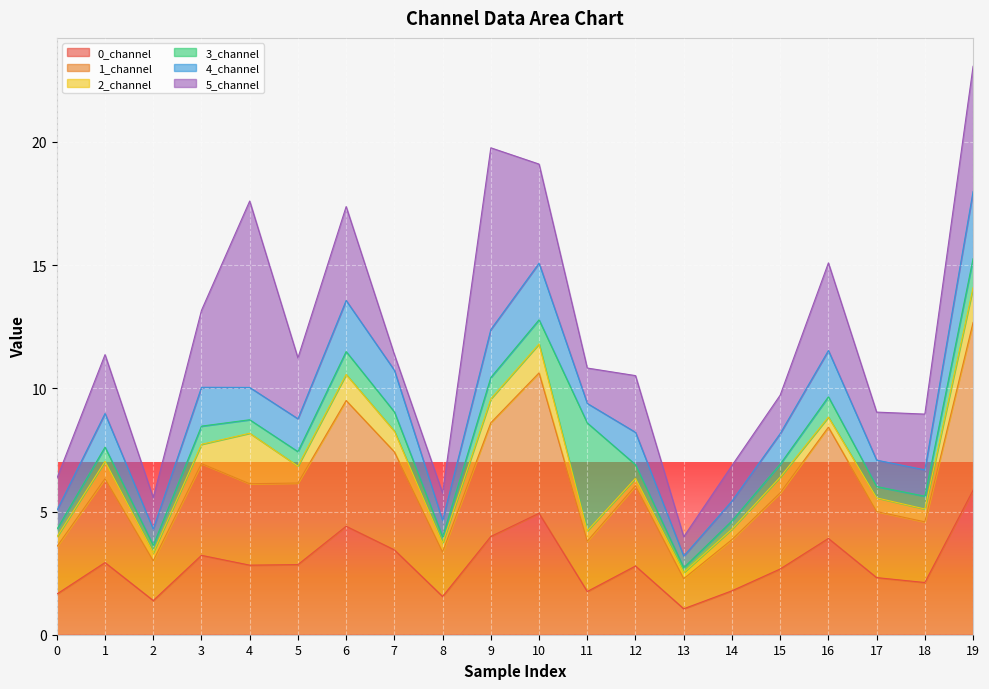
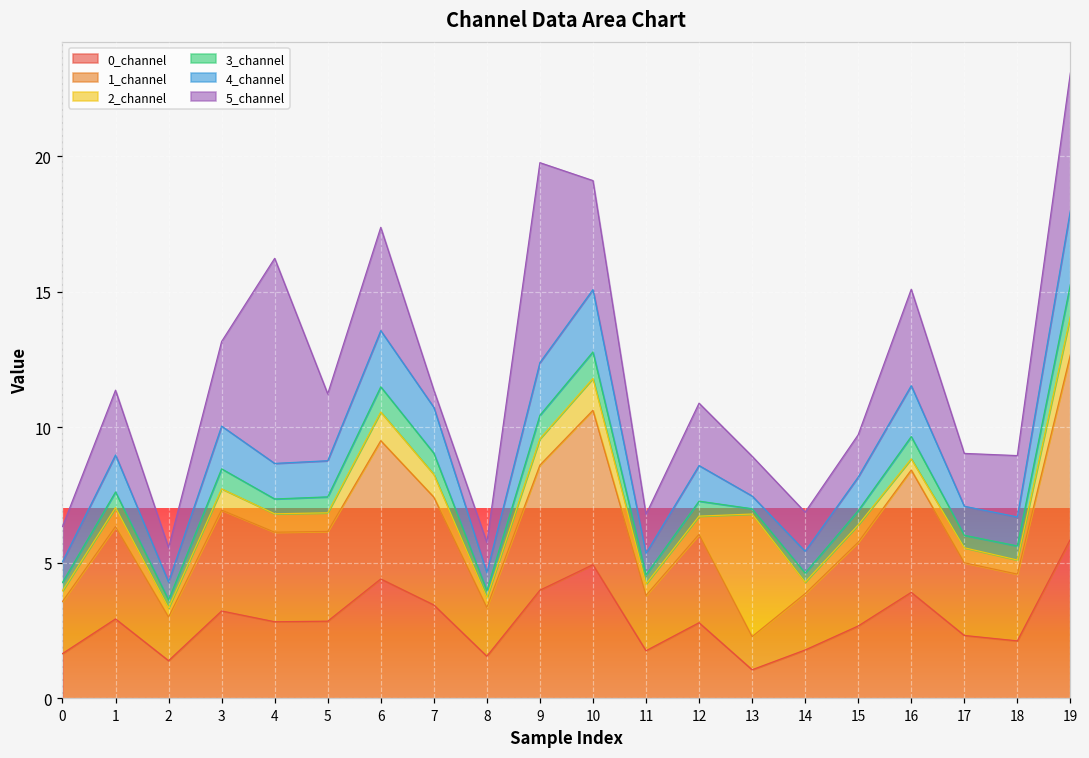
2_channel, 4: 2.0 -> 0.7
3_channel, 11: 4.4 -> 0.3
2_channel, 12: 0.3 -> 0.7
2_channel, 13: 0.3 -> 4.5
5_channel, 13: 0.8 -> 1.5
